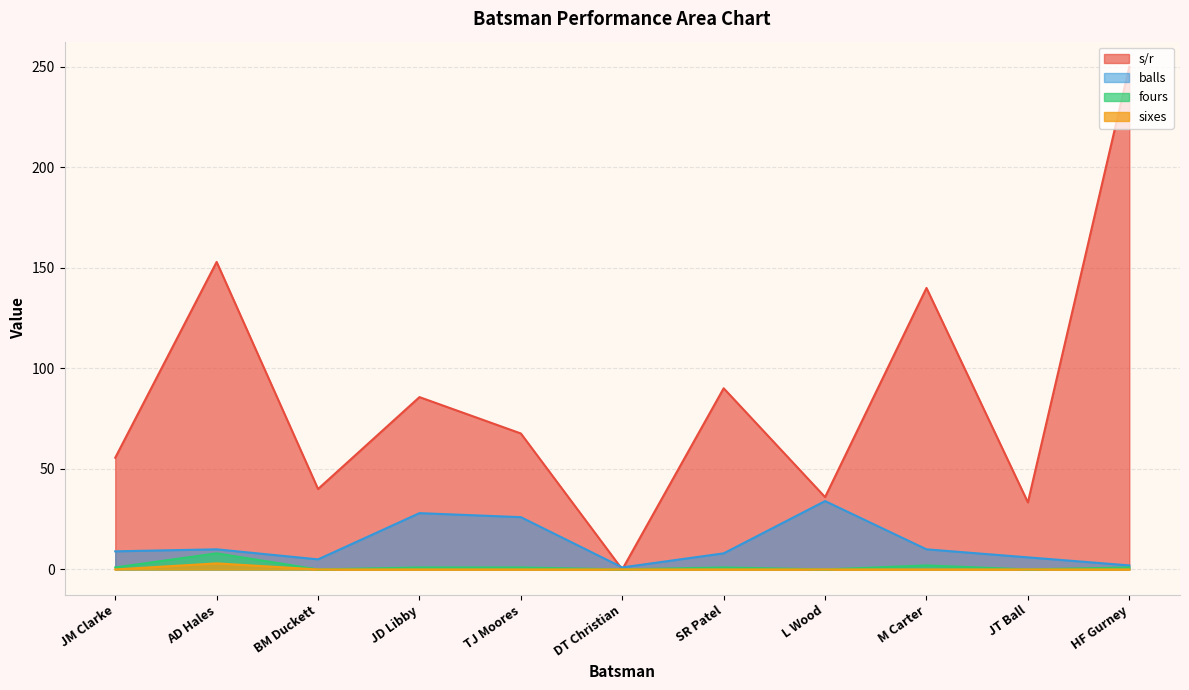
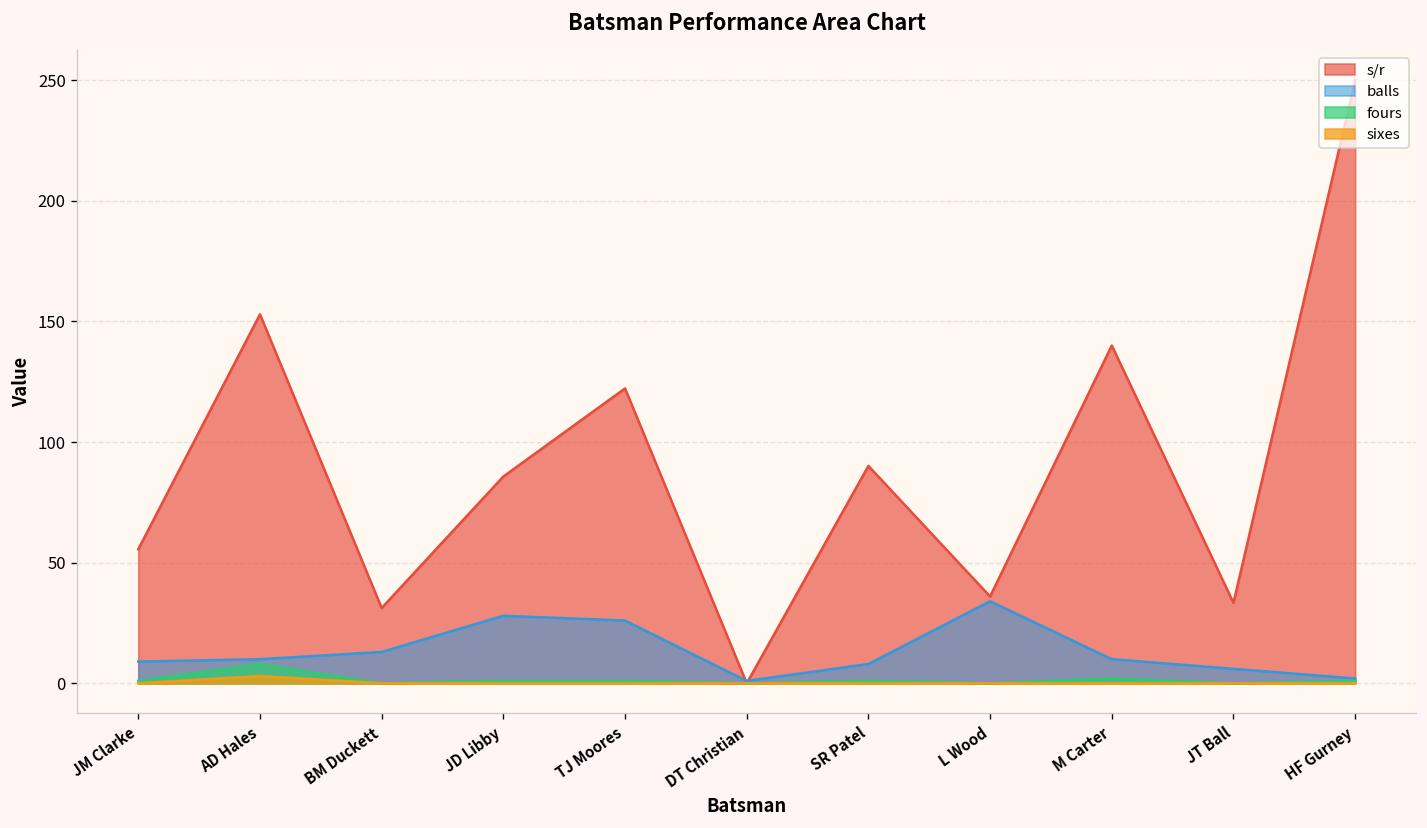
s/r, BM Duckett: 40 -> 31
balls, BM Duckett: 5 -> 13
s/r, TJ Moores: 68 -> 122
